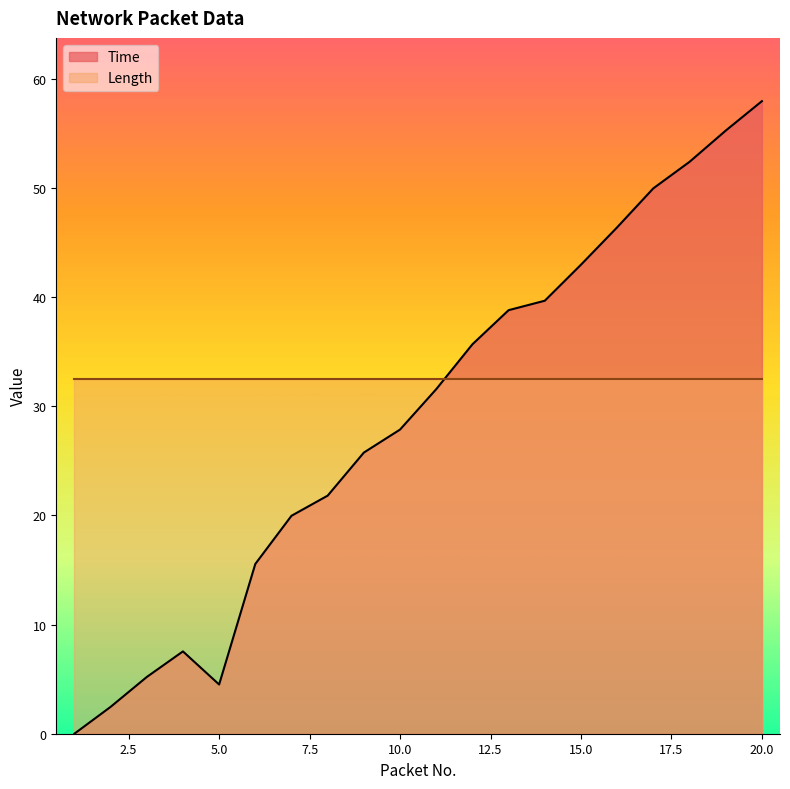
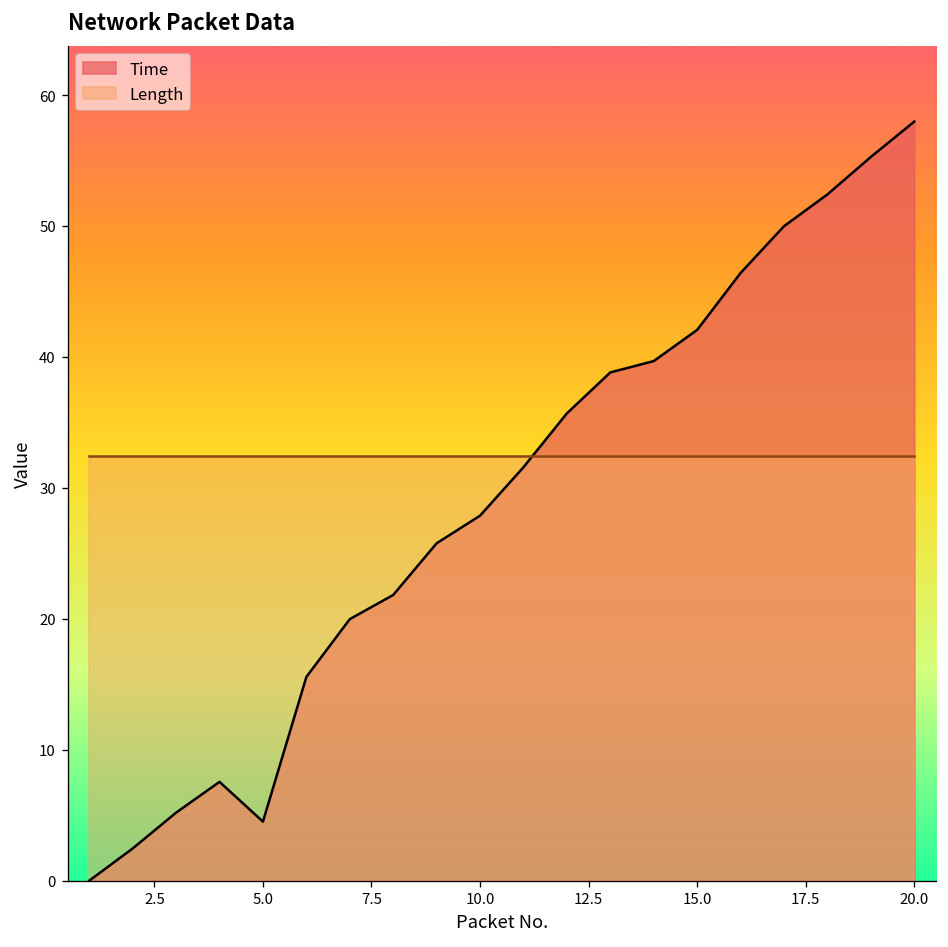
Time, 15.0: 43.0 -> 42.1
